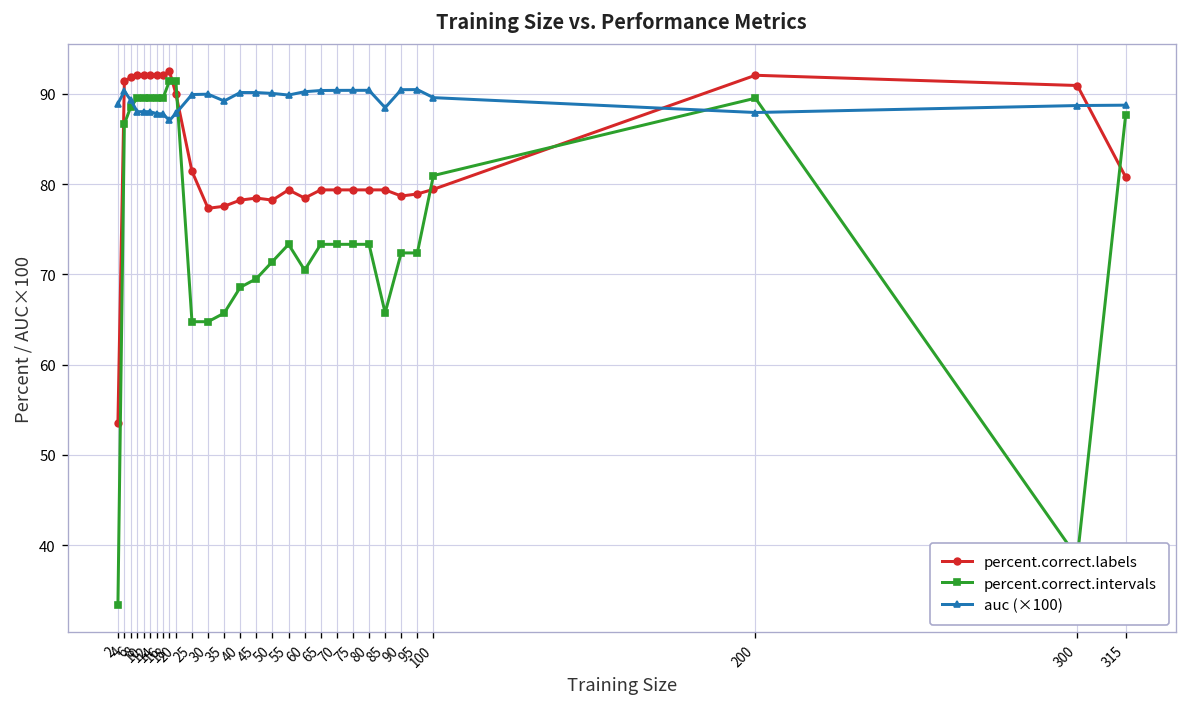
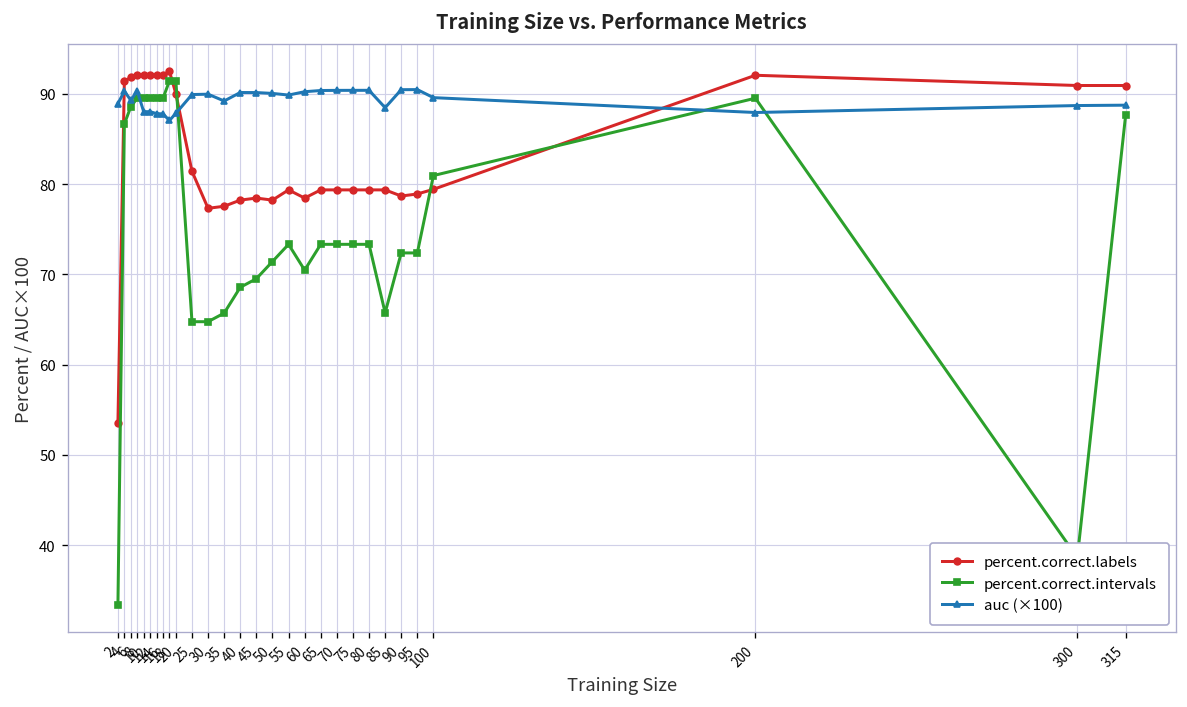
auc (×100), 8: 88 -> 90
percent.correct.labels, 315: 81 -> 91
